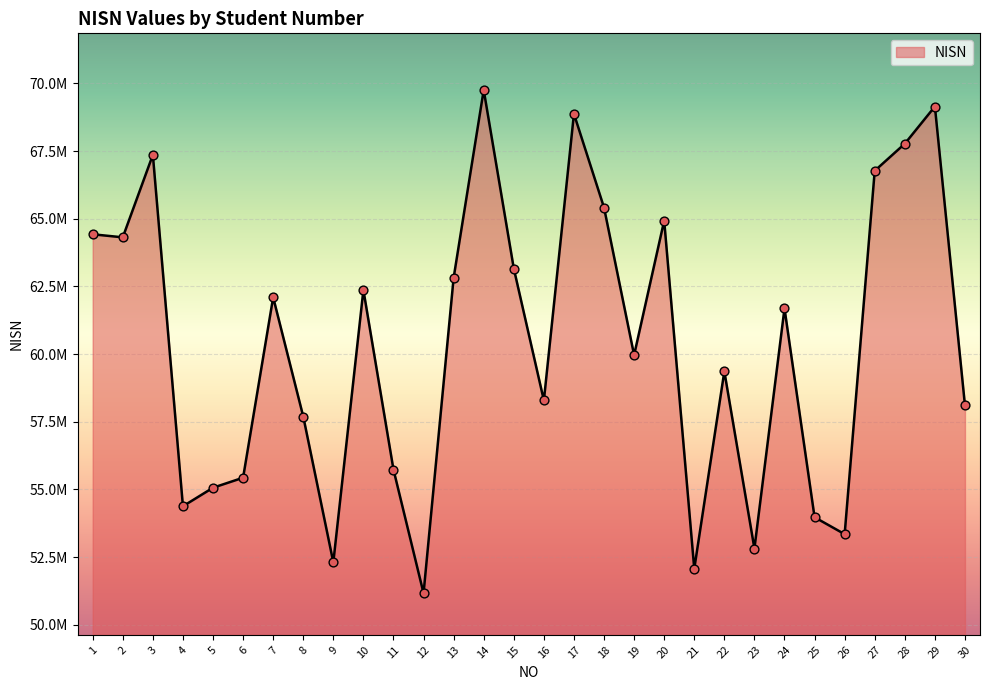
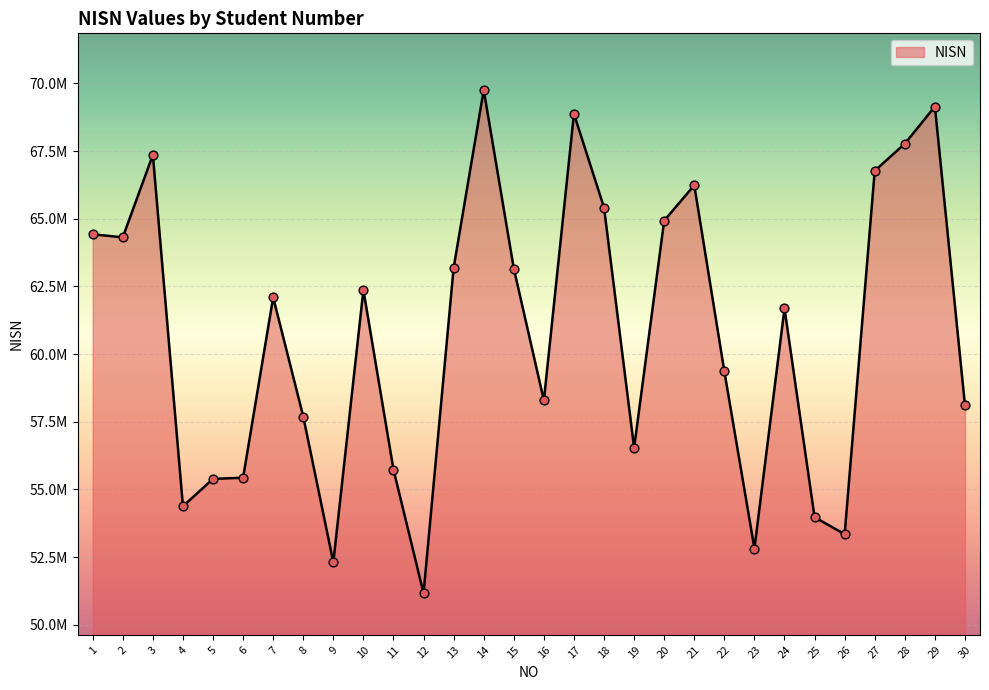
5: 55100000 -> 55400000
13: 62800000 -> 63200000
19: 60000000 -> 56500000
21: 52100000 -> 66200000
